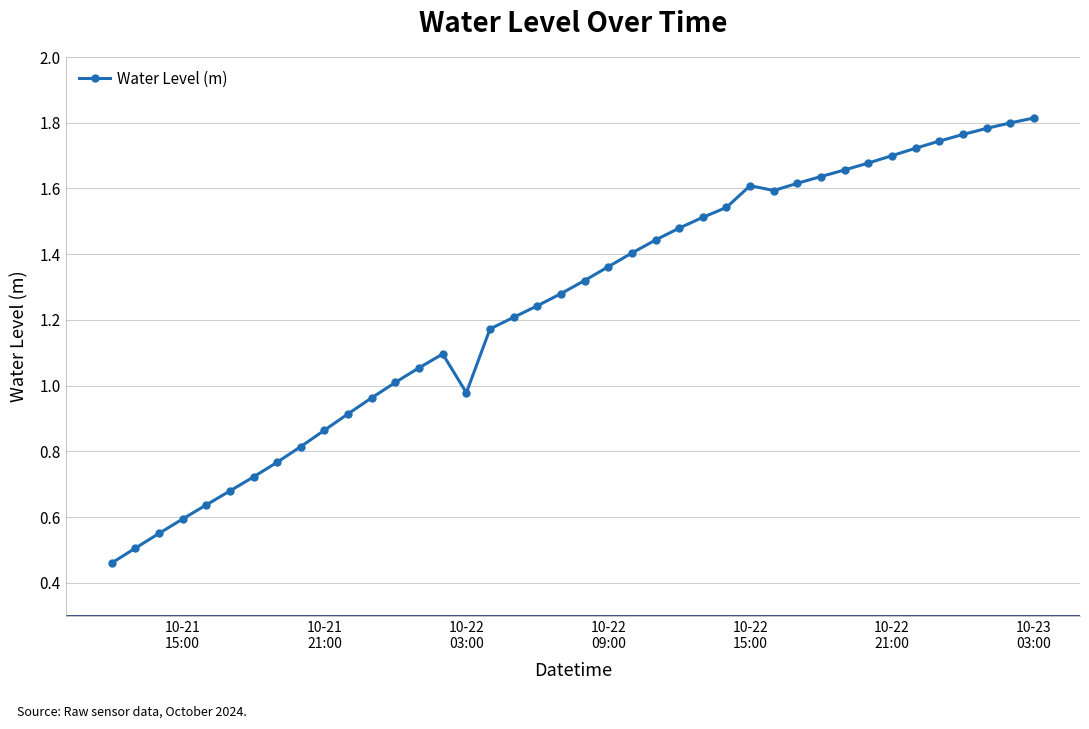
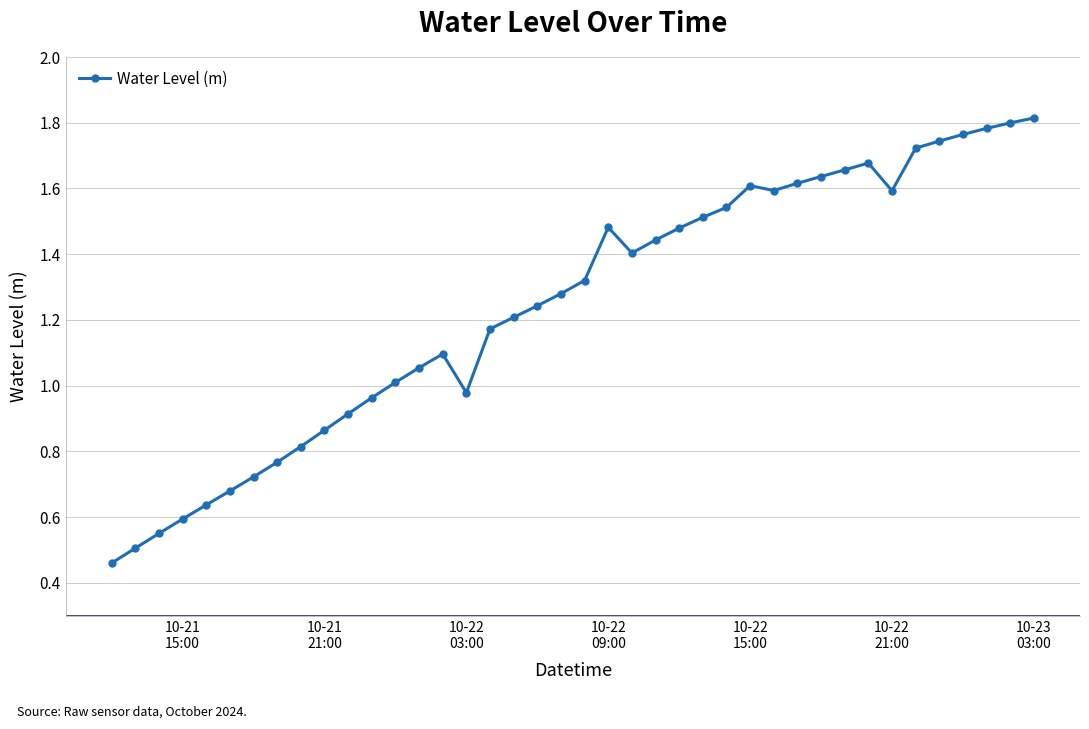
10-22 09:00: 1.36 -> 1.48
10-22 21:00: 1.70 -> 1.59
